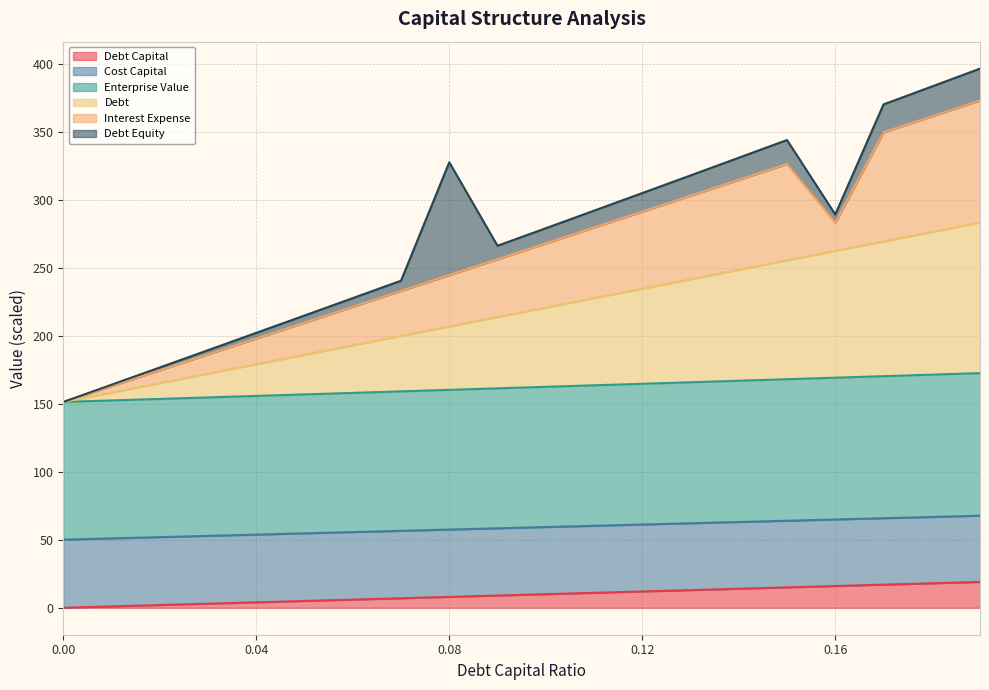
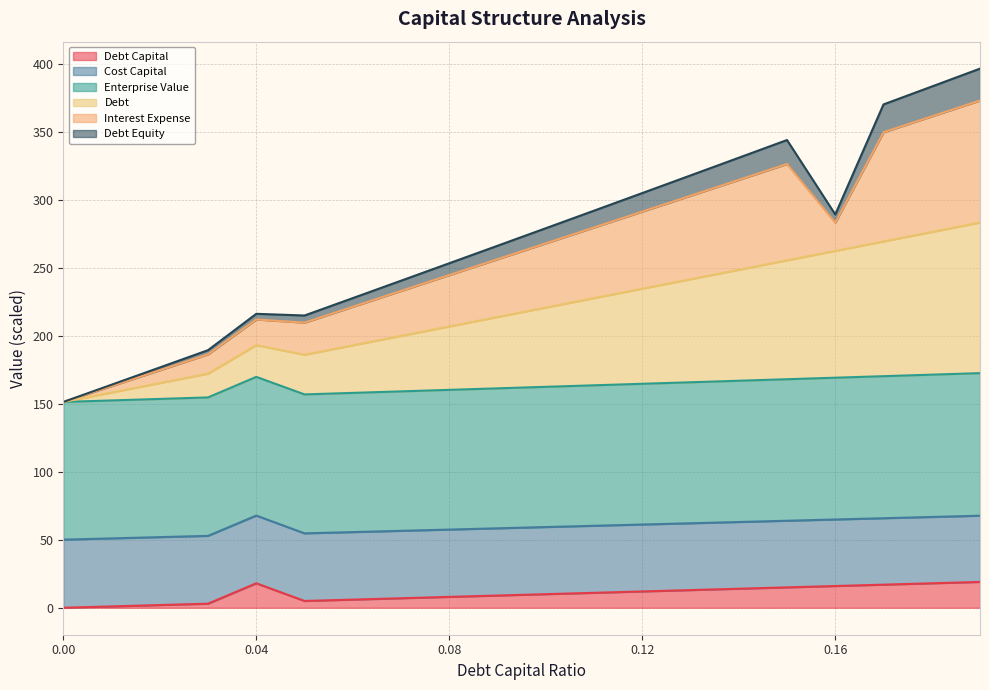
Debt Capital, 0.04: 4 -> 18
Debt Equity, 0.08: 83 -> 9
